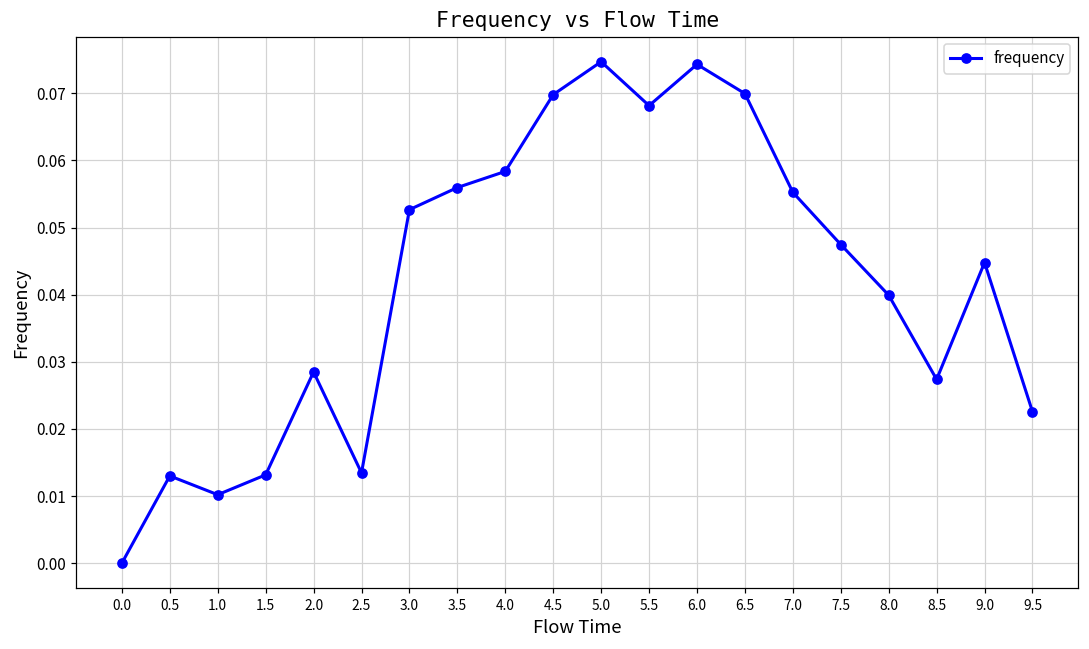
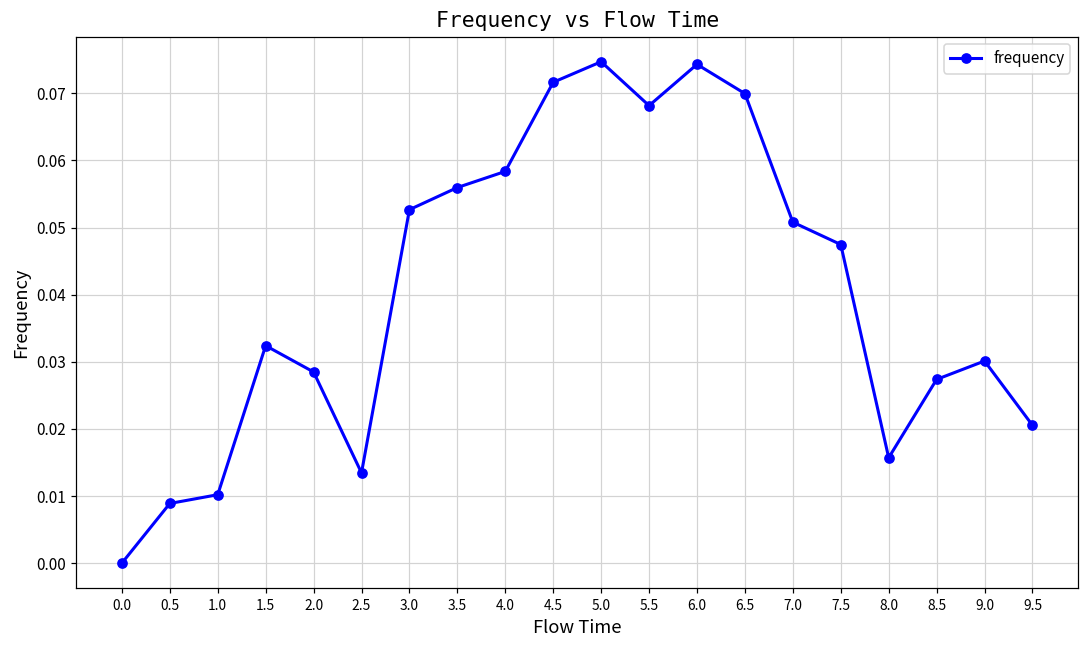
0.5: 0.013 -> 0.009
1.5: 0.013 -> 0.032
4.5: 0.070 -> 0.072
7.0: 0.055 -> 0.051
8.0: 0.040 -> 0.016
9.0: 0.045 -> 0.030
9.5: 0.023 -> 0.021
